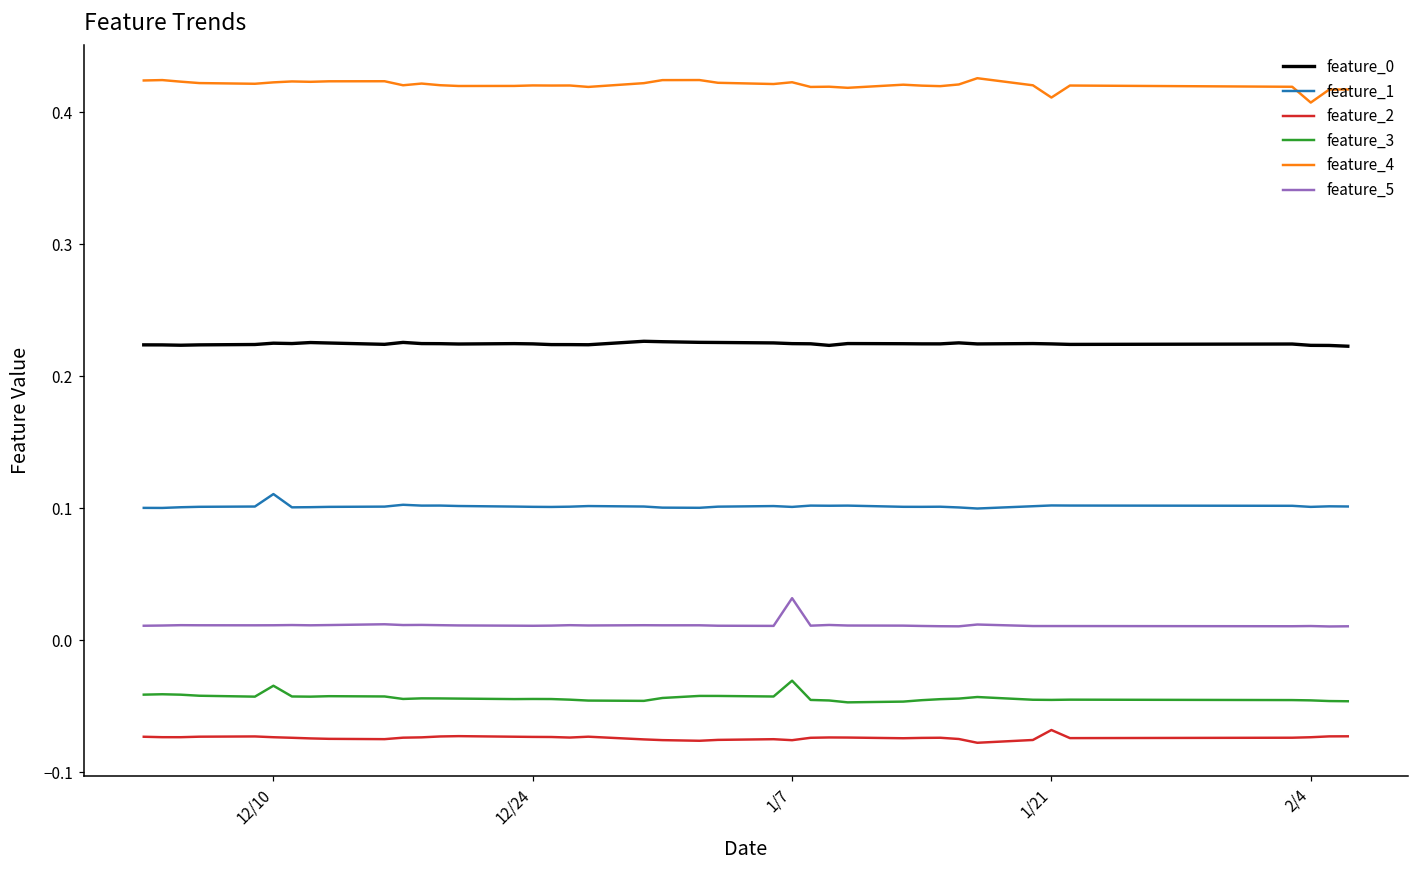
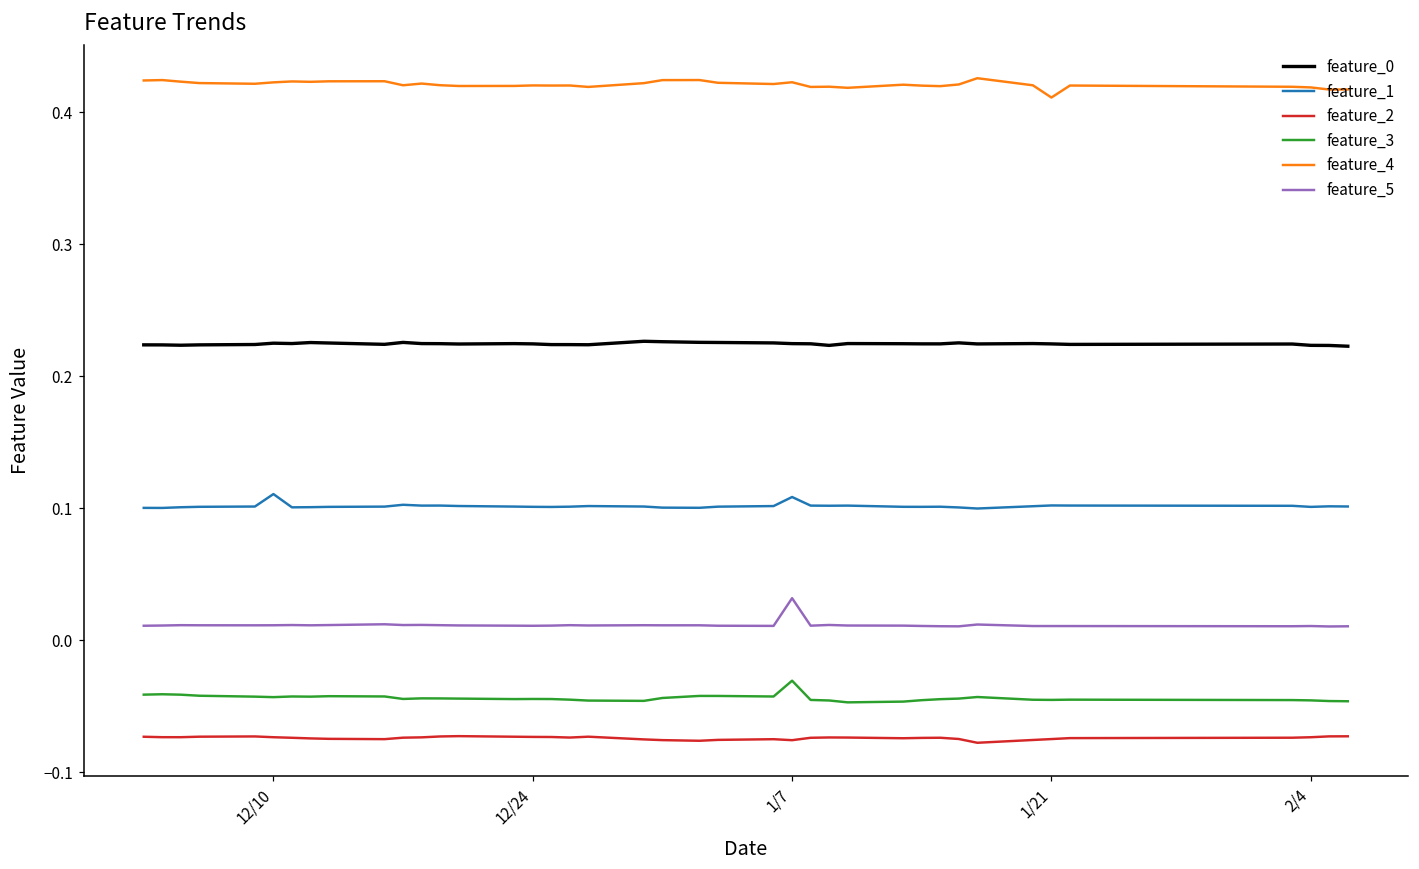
feature_3, 12/10: -0.035 -> -0.043
feature_1, 1/7: 0.101 -> 0.108
feature_2, 1/21: -0.068 -> -0.075
feature_4, 2/4: 0.407 -> 0.419
